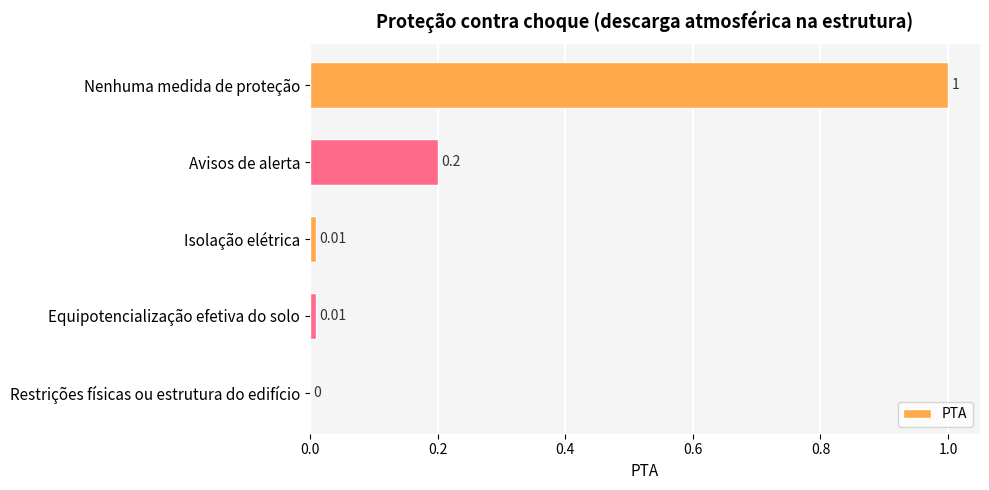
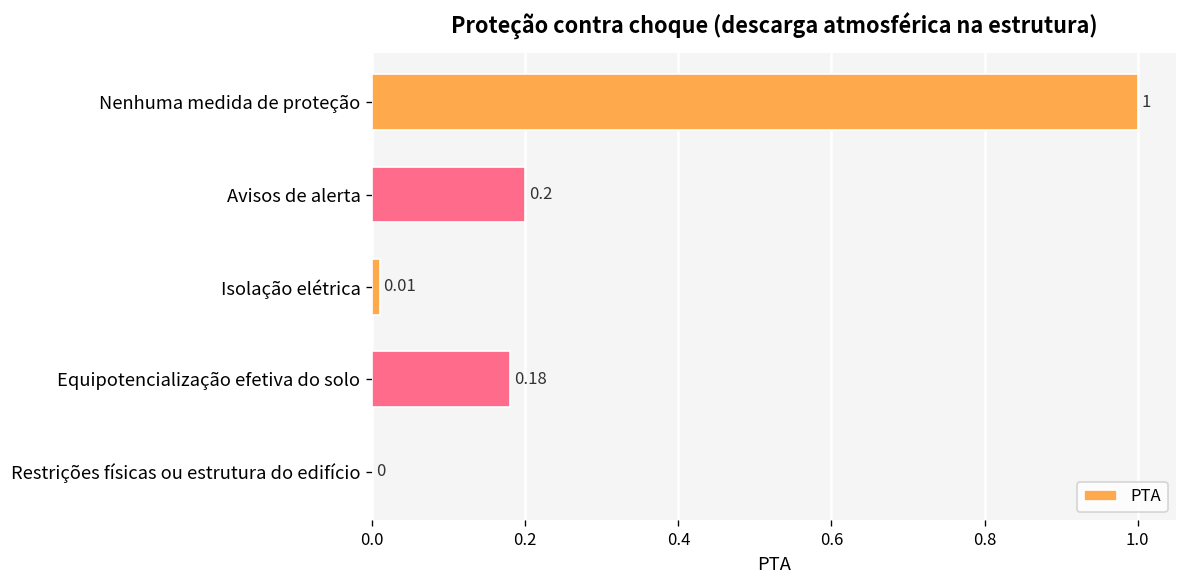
Equipotencialização efetiva do solo: 0.01 -> 0.18
